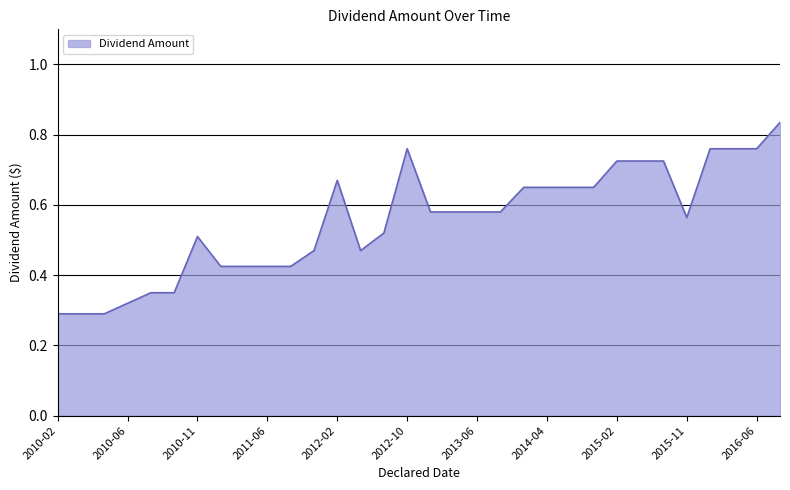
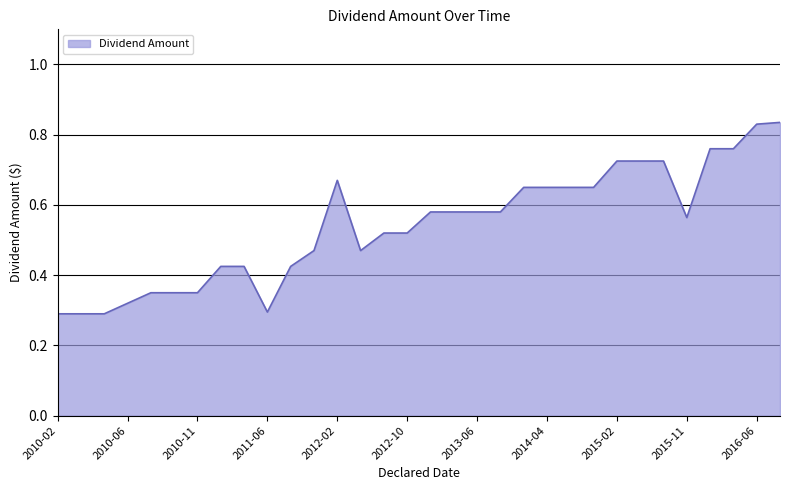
2010-11: 0.51 -> 0.35
2011-06: 0.43 -> 0.30
2012-10: 0.76 -> 0.52
2016-06: 0.76 -> 0.83
